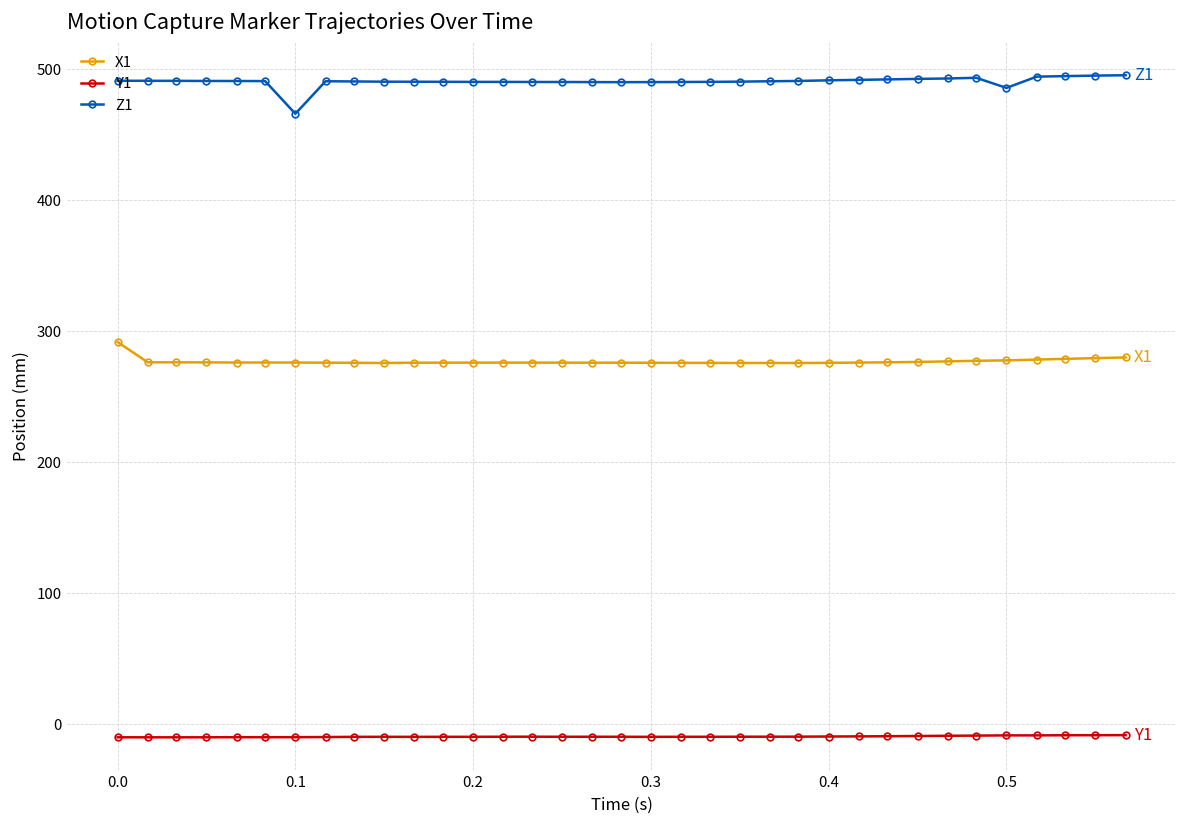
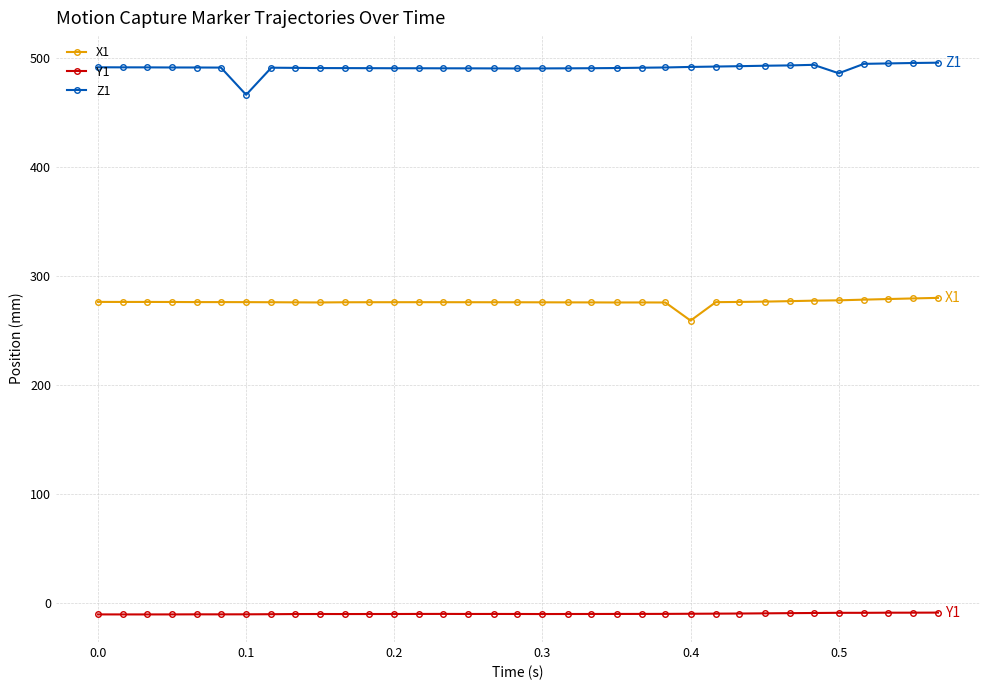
X1, 0.0: 292 -> 276
X1, 0.4: 276 -> 259
